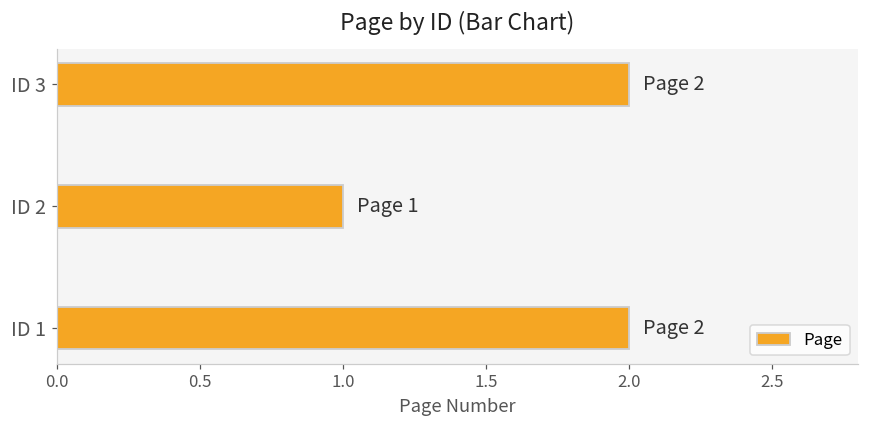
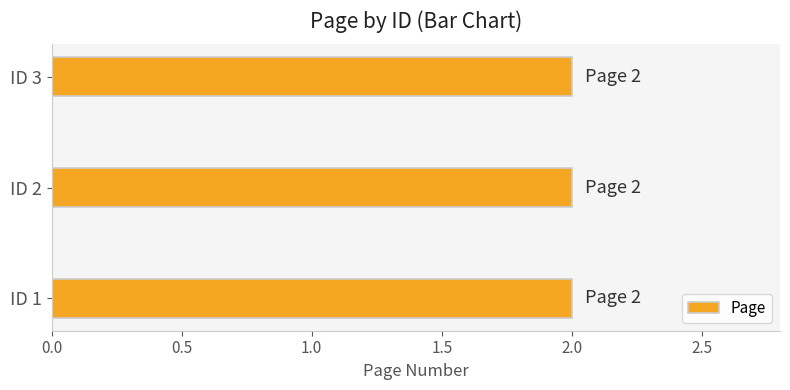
ID 2: 1 -> 2
